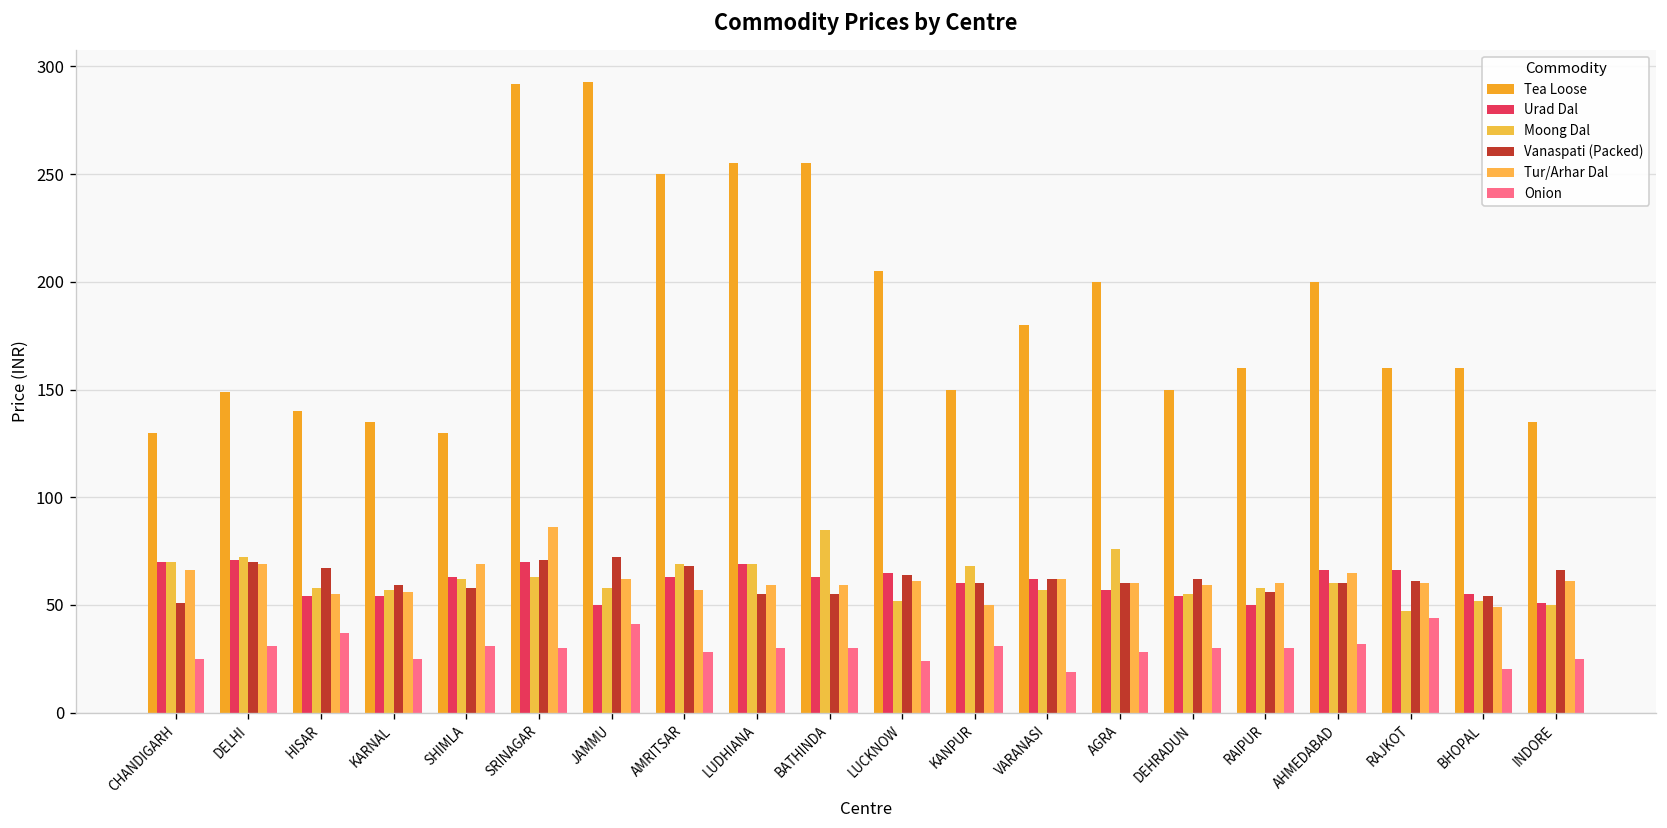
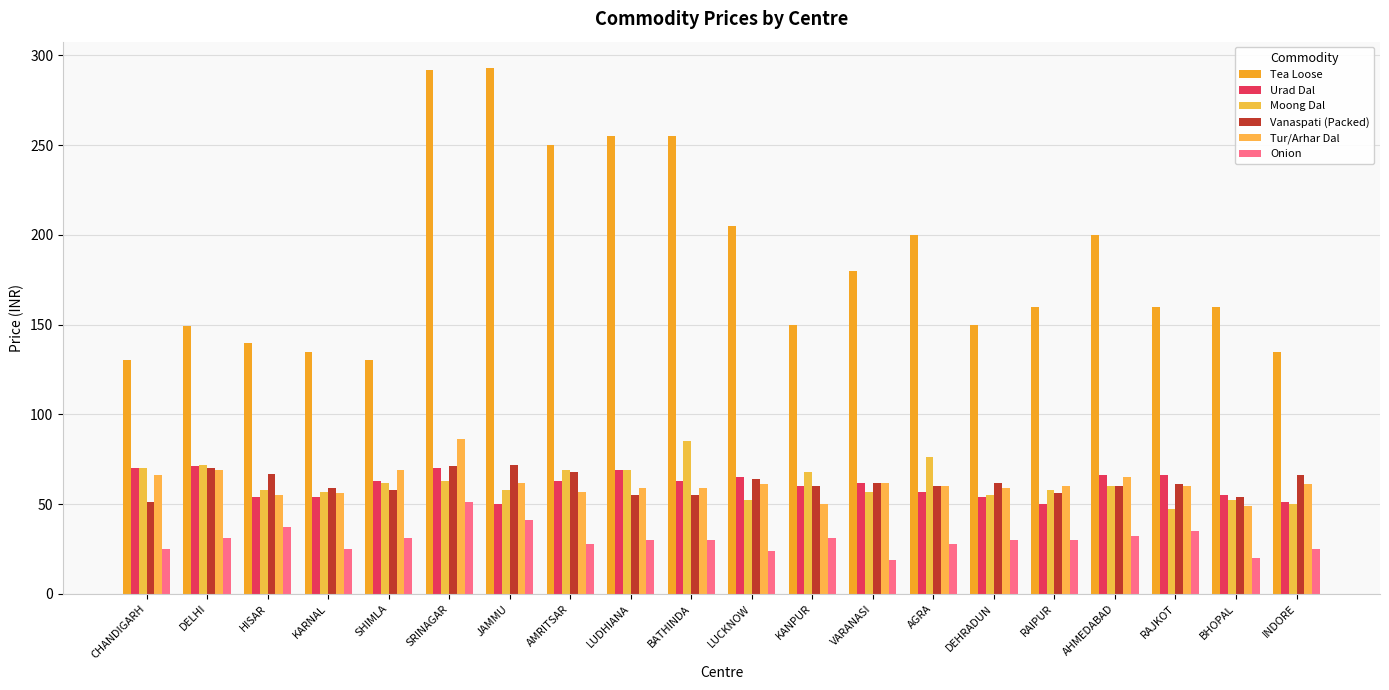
Onion, SRINAGAR: 30 -> 51
Onion, RAJKOT: 44 -> 35
